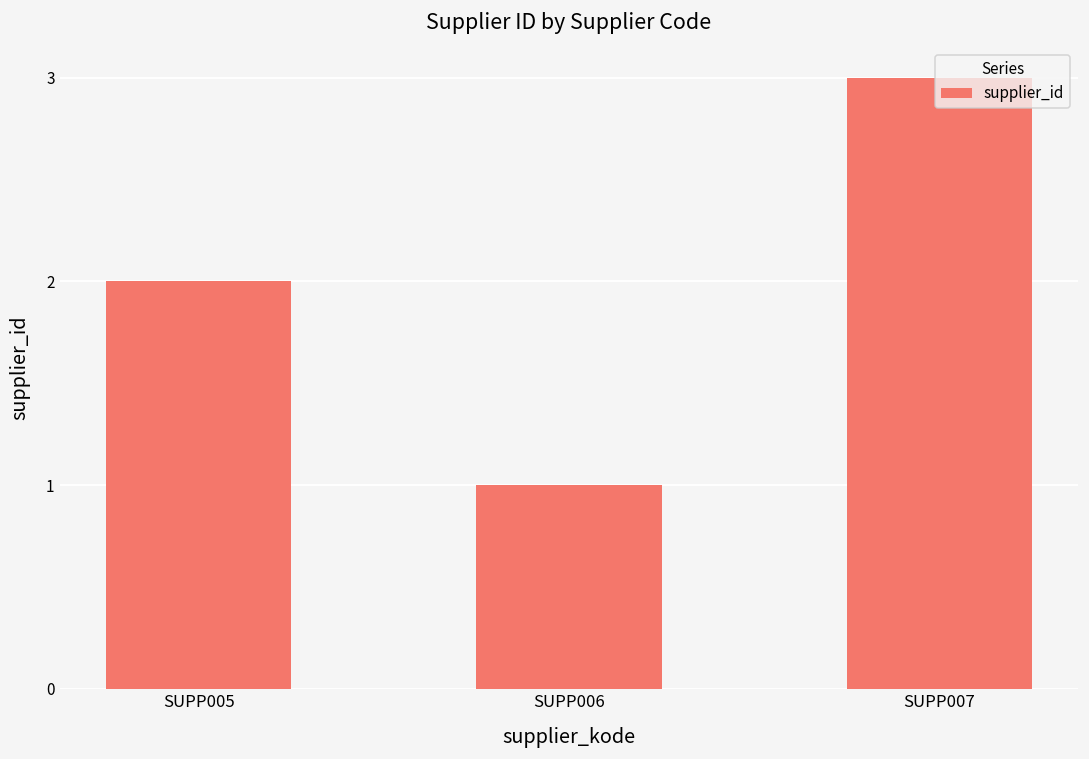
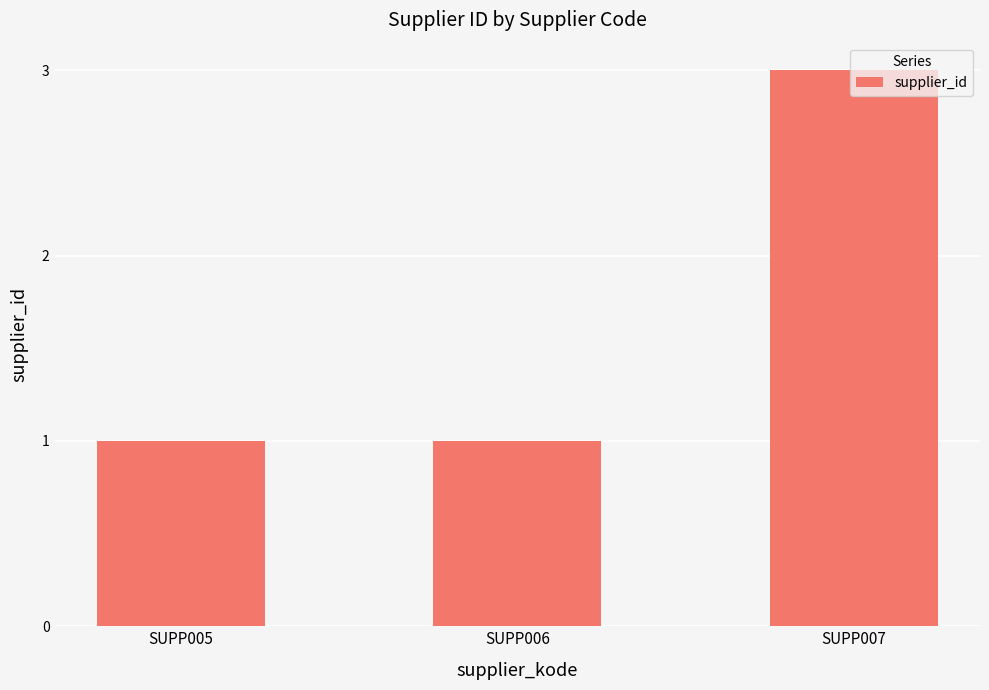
SUPP005: 2 -> 1
